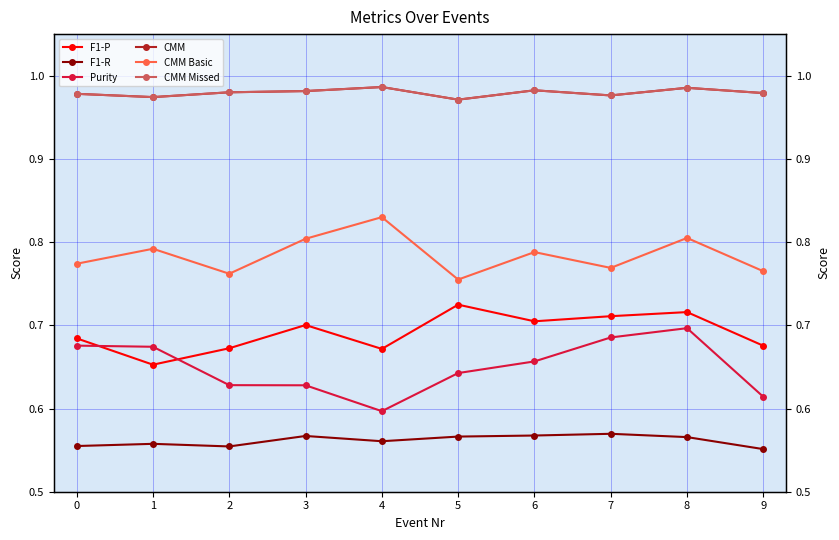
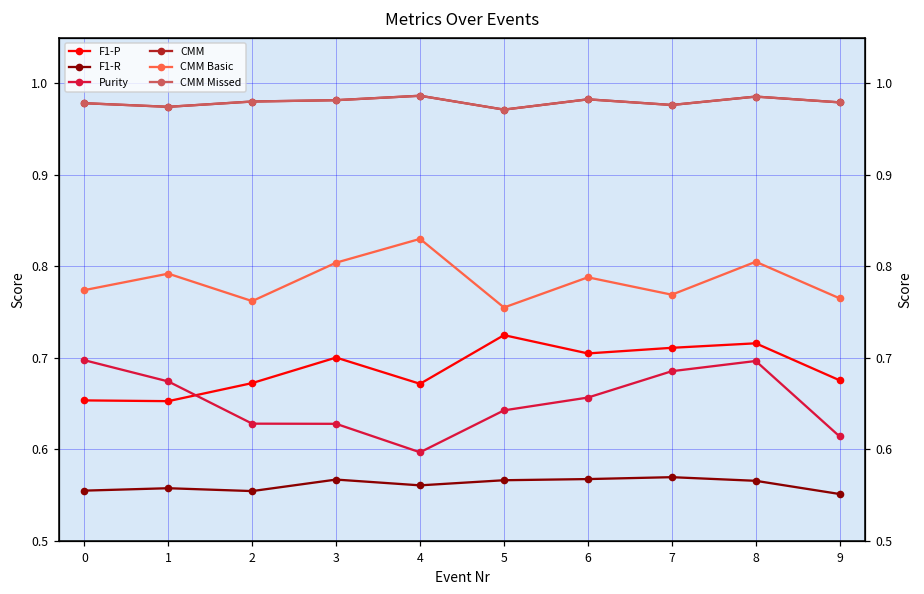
F1-P, 0: 0.68 -> 0.65
Purity, 0: 0.68 -> 0.70
